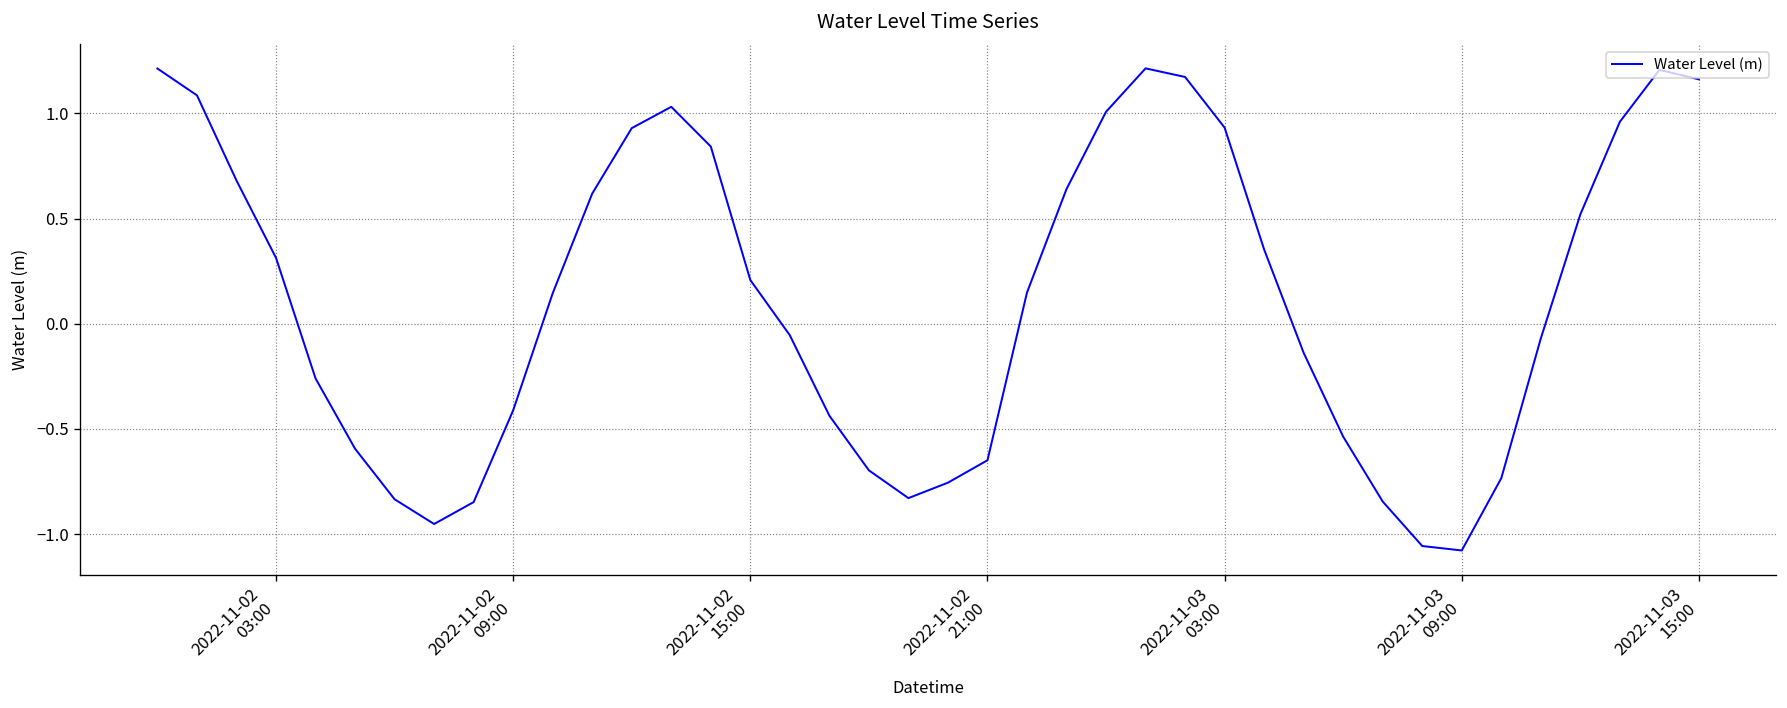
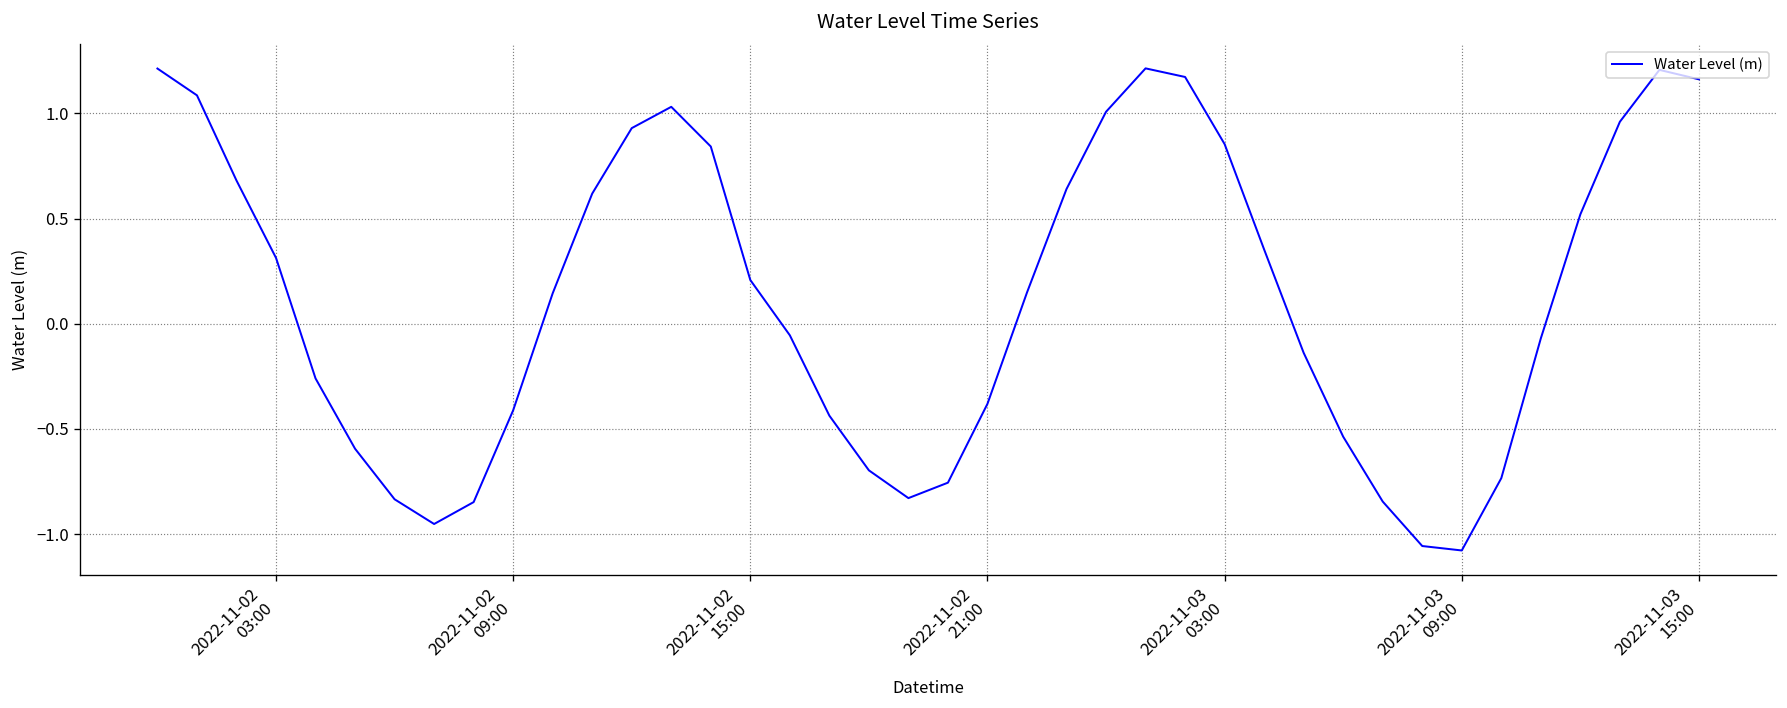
2022-11-02 21:00: -0.65 -> -0.38
2022-11-03 03:00: 0.93 -> 0.85
